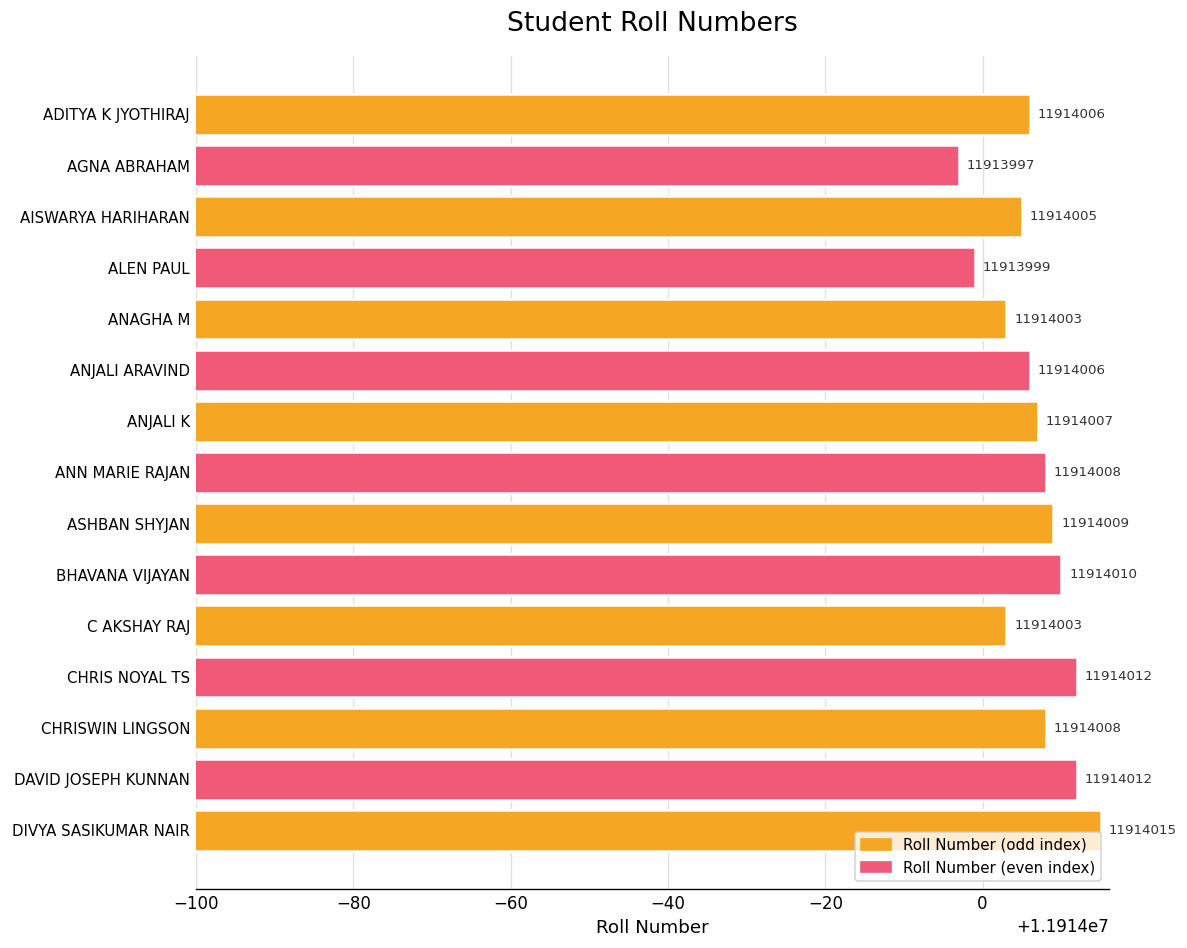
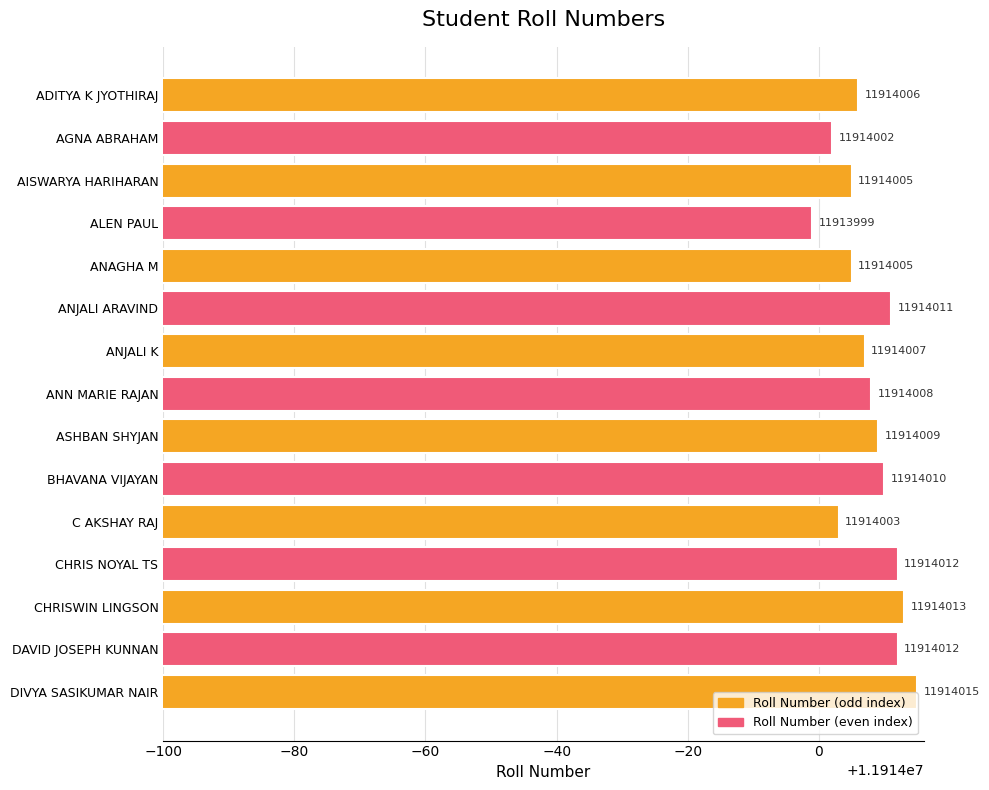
AGNA ABRAHAM: 11913997 -> 11914002
ANAGHA M: 11914003 -> 11914005
ANJALI ARAVIND: 11914006 -> 11914011
CHRISWIN LINGSON: 11914008 -> 11914013
